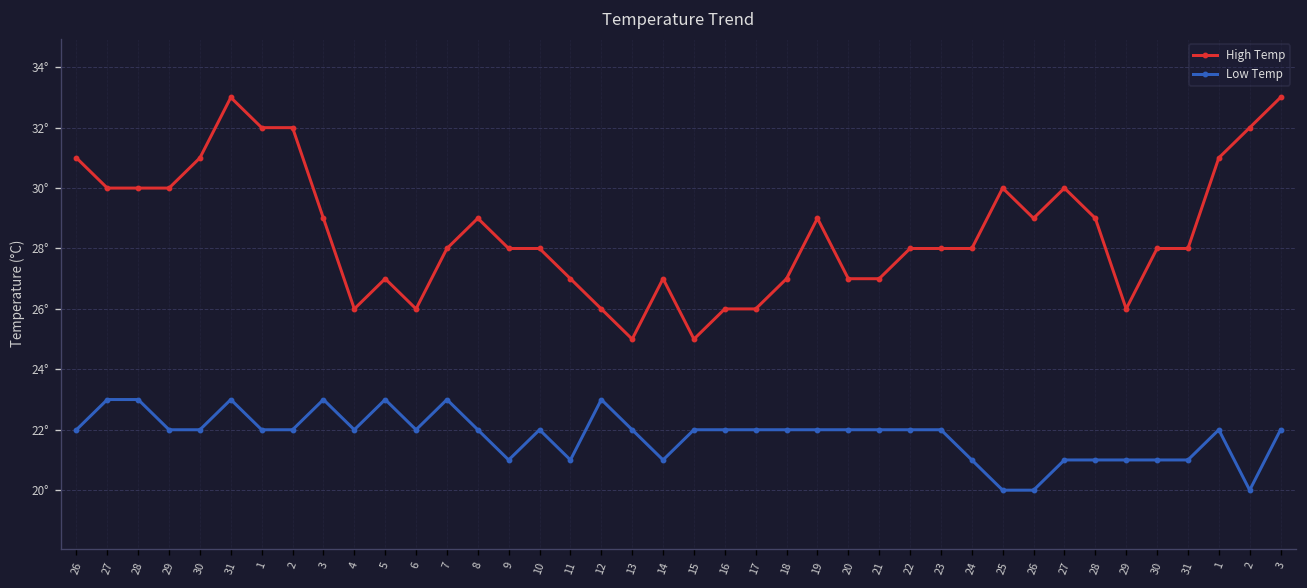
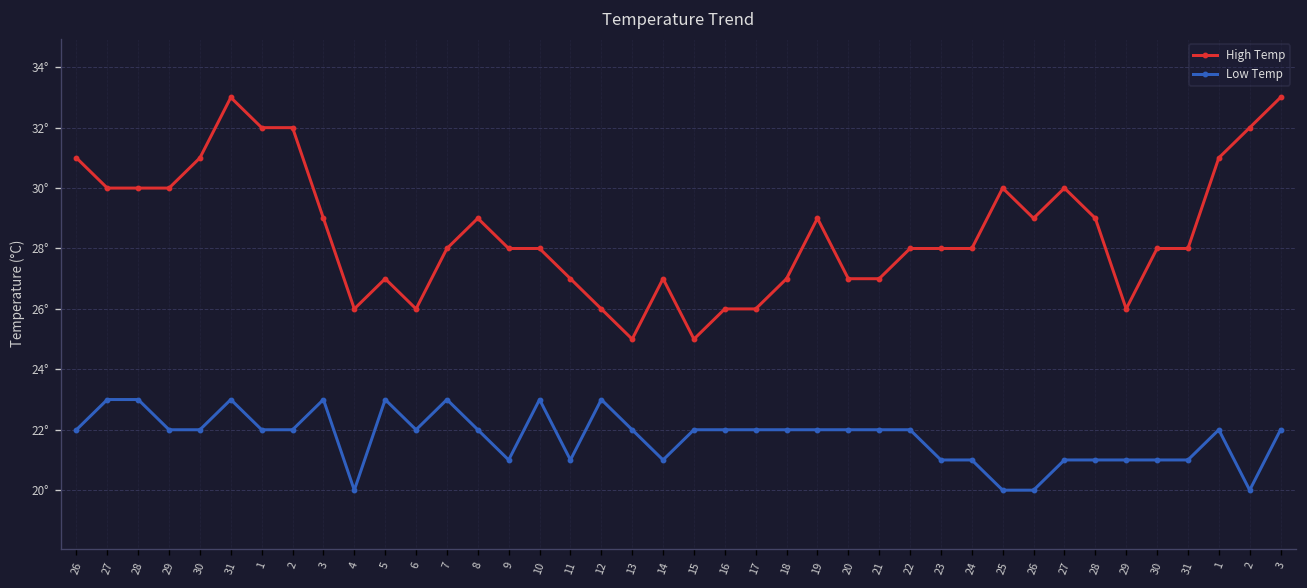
Low Temp, 4: 22° -> 20°
Low Temp, 10: 22° -> 23°
Low Temp, 23: 22° -> 21°
